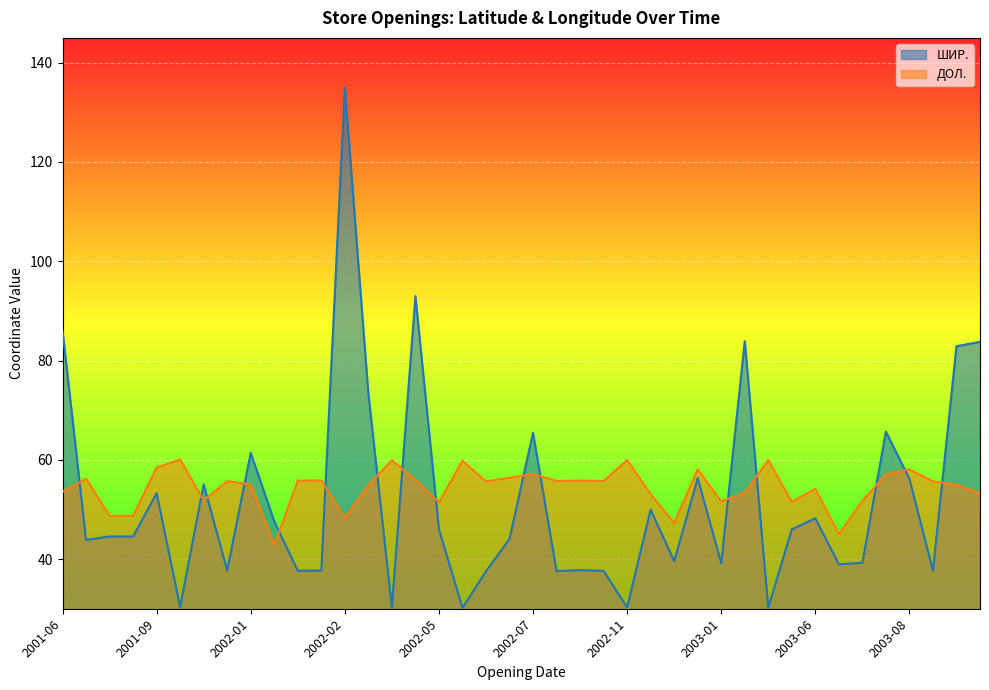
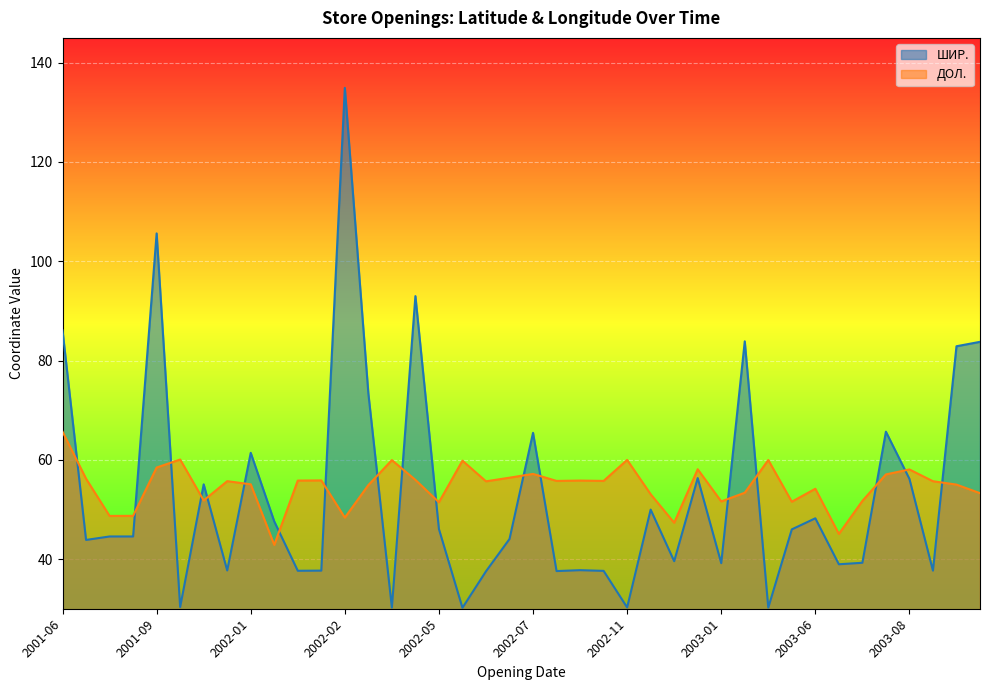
ДОЛ., 2001-06: 54 -> 66
ШИР., 2001-09: 53 -> 106
